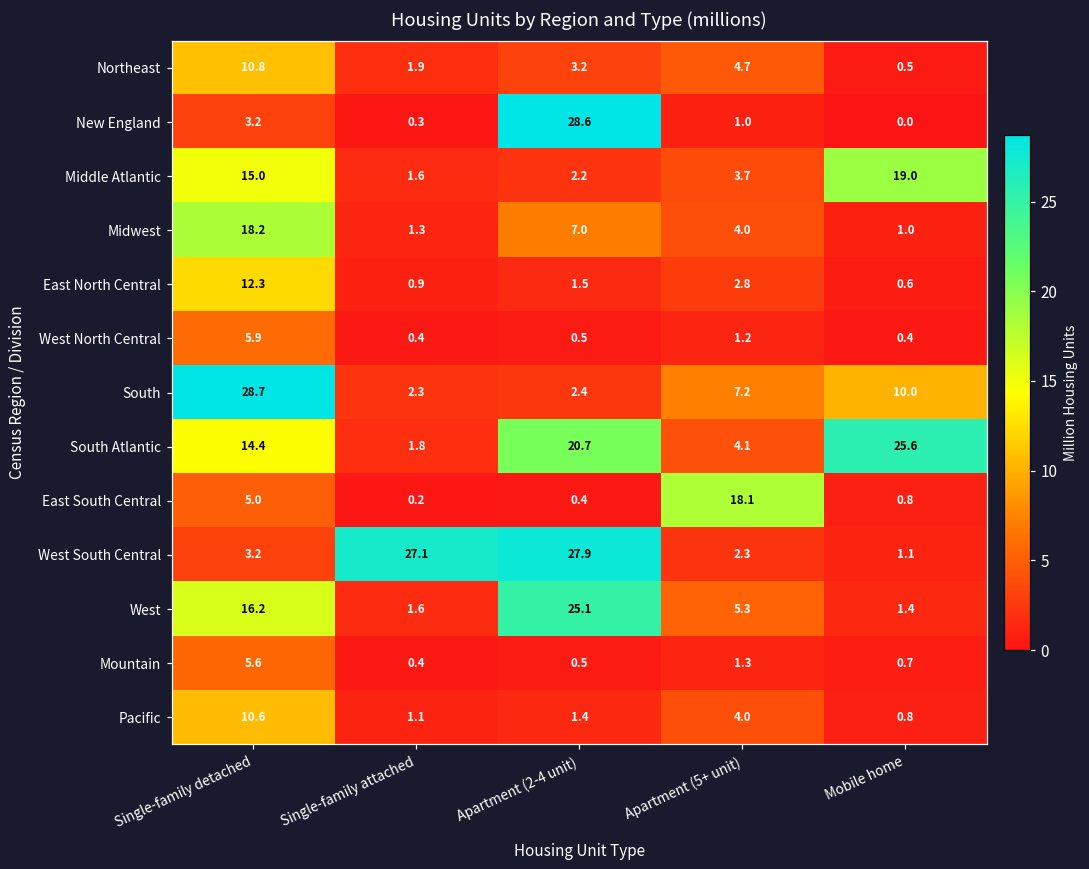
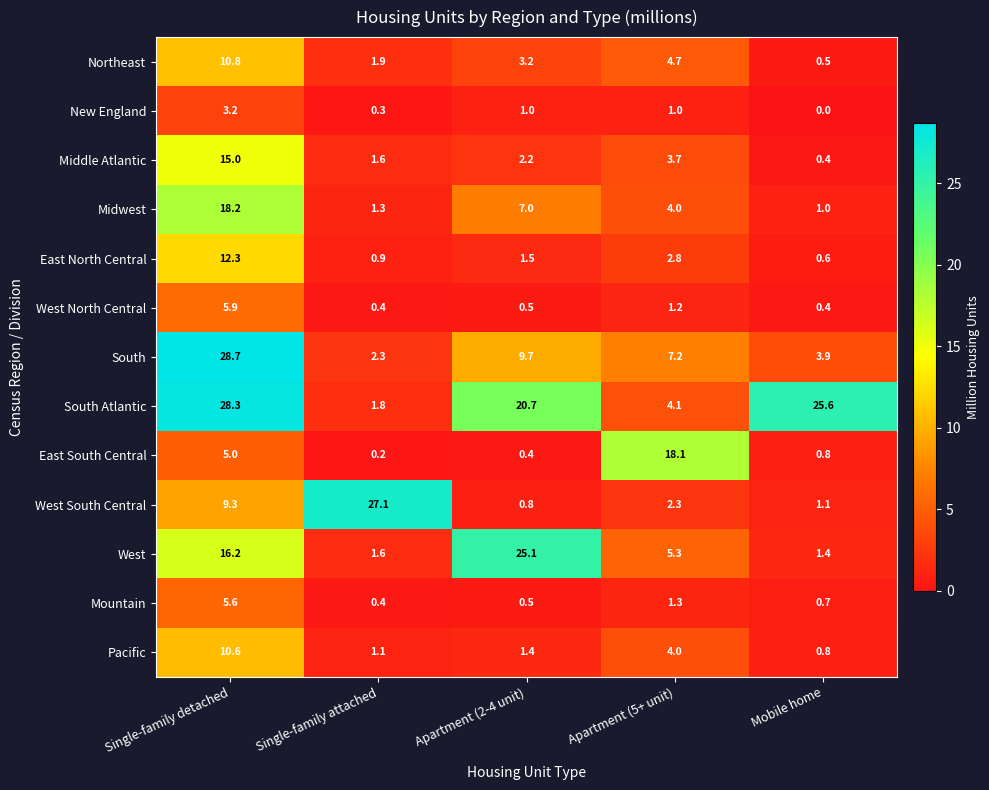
New England, Apartment (2-4 unit): 28.6 -> 1.0
Middle Atlantic, Mobile home: 19.0 -> 0.4
South, Apartment (2-4 unit): 2.4 -> 9.7
South, Mobile home: 10.0 -> 3.9
South Atlantic, Single-family detached: 14.4 -> 28.3
West South Central, Single-family detached: 3.2 -> 9.3
West South Central, Apartment (2-4 unit): 27.9 -> 0.8
